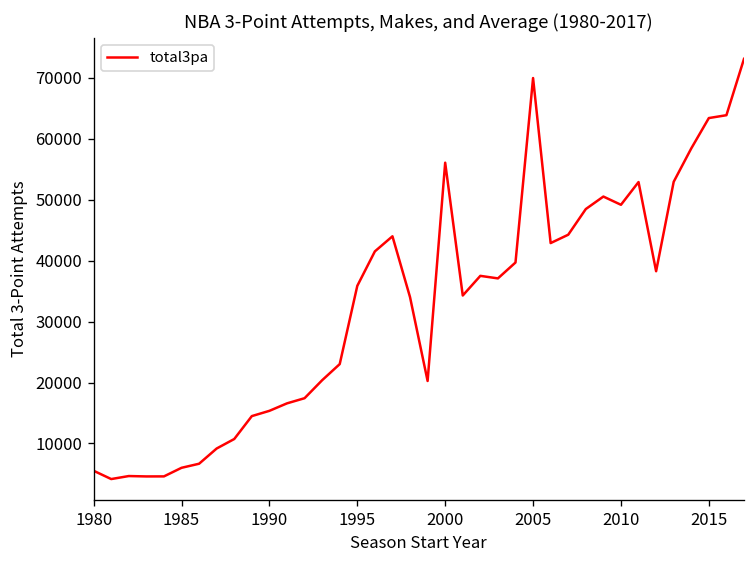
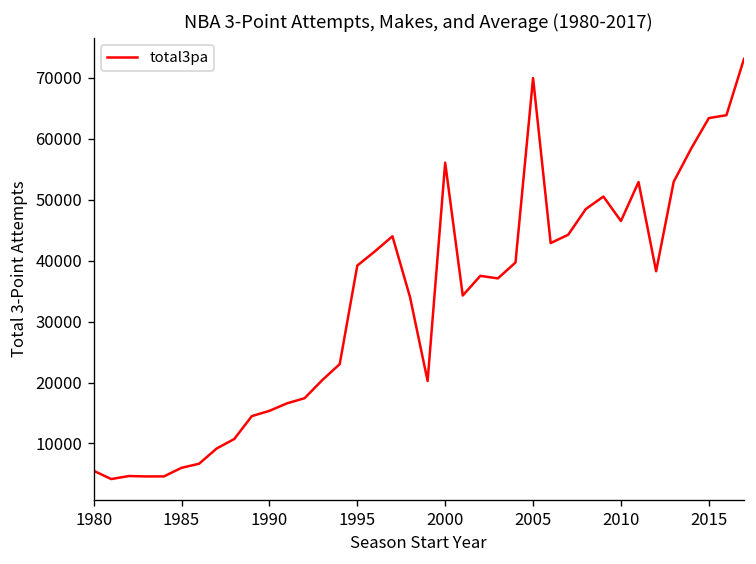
1995: 36000 -> 39000
2010: 49000 -> 47000
